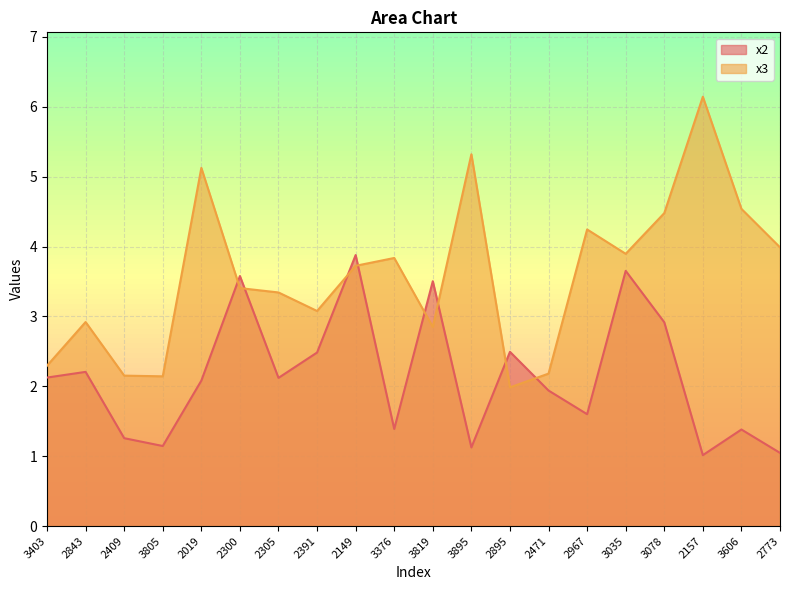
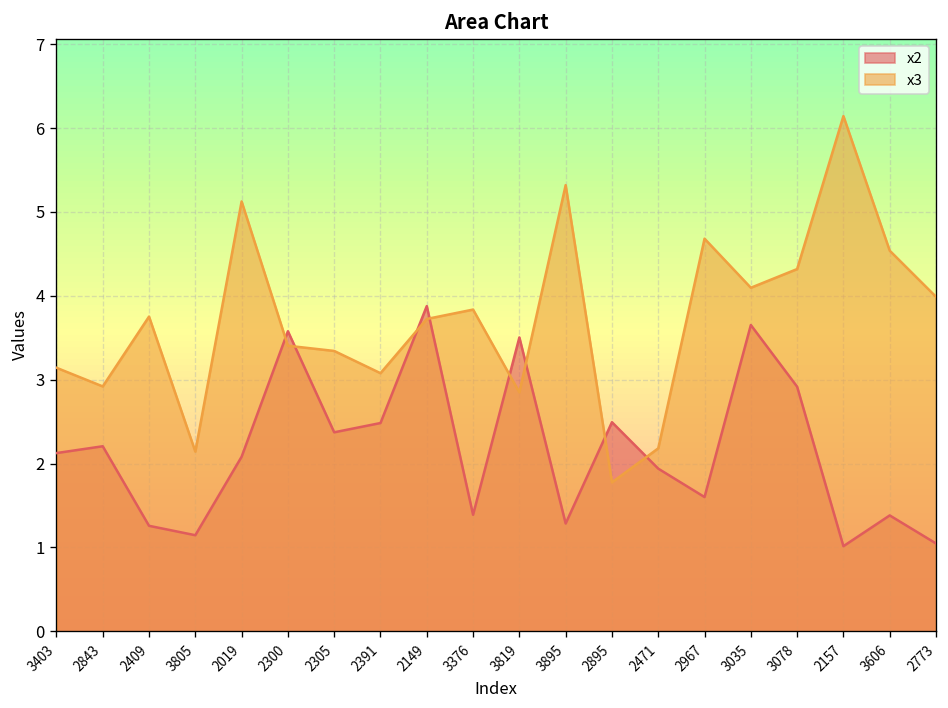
x3, 3403: 2.3 -> 3.1
x3, 2409: 2.2 -> 3.8
x2, 2305: 2.1 -> 2.4
x2, 3895: 1.1 -> 1.3
x3, 2895: 2.0 -> 1.8
x3, 2967: 4.2 -> 4.7
x3, 3035: 3.9 -> 4.1
x3, 3078: 4.5 -> 4.3
